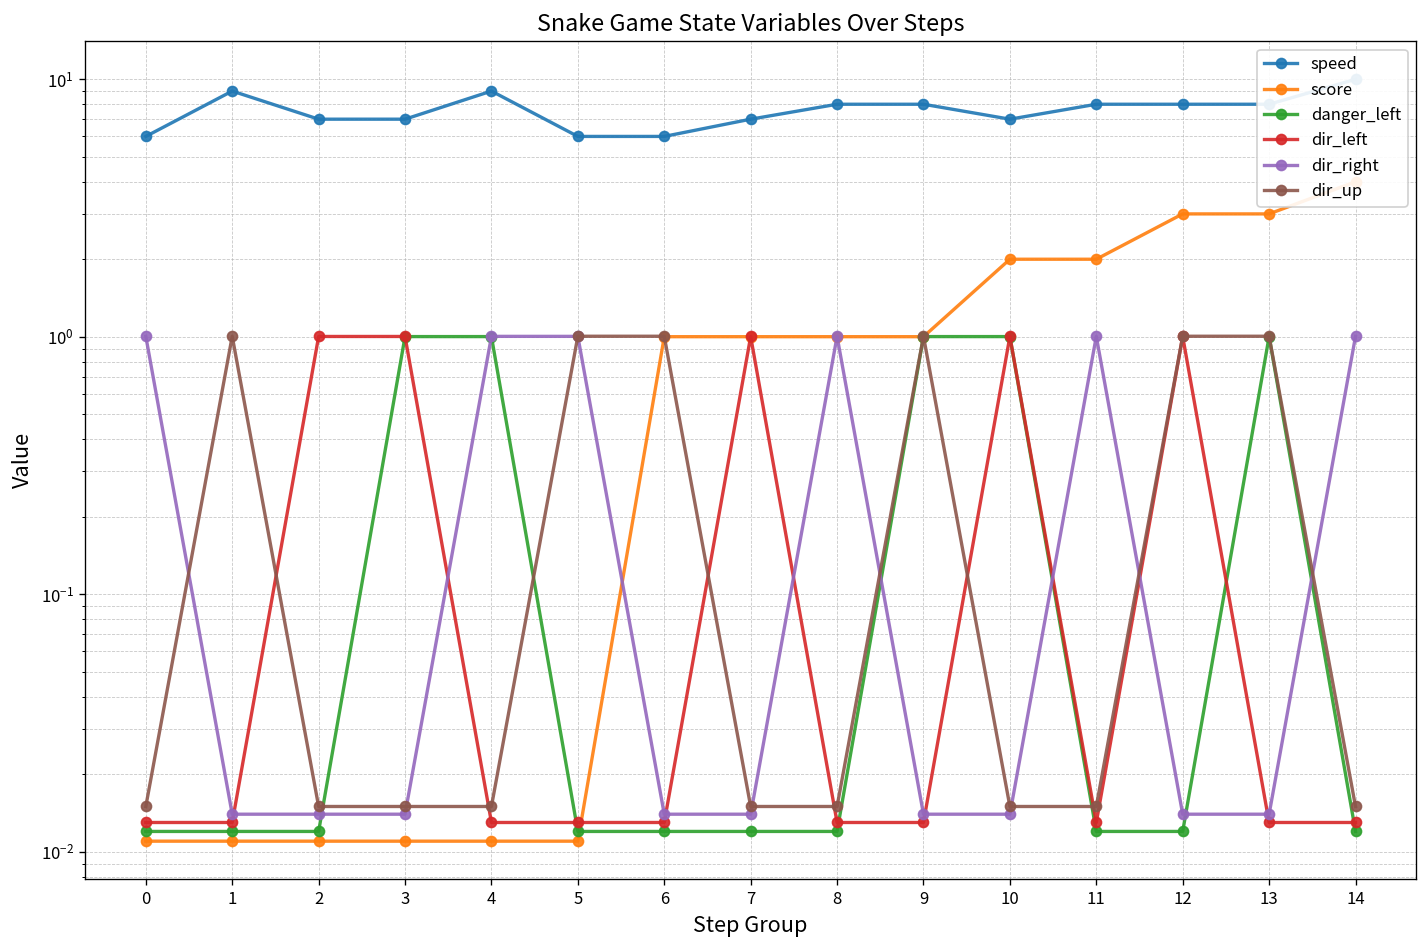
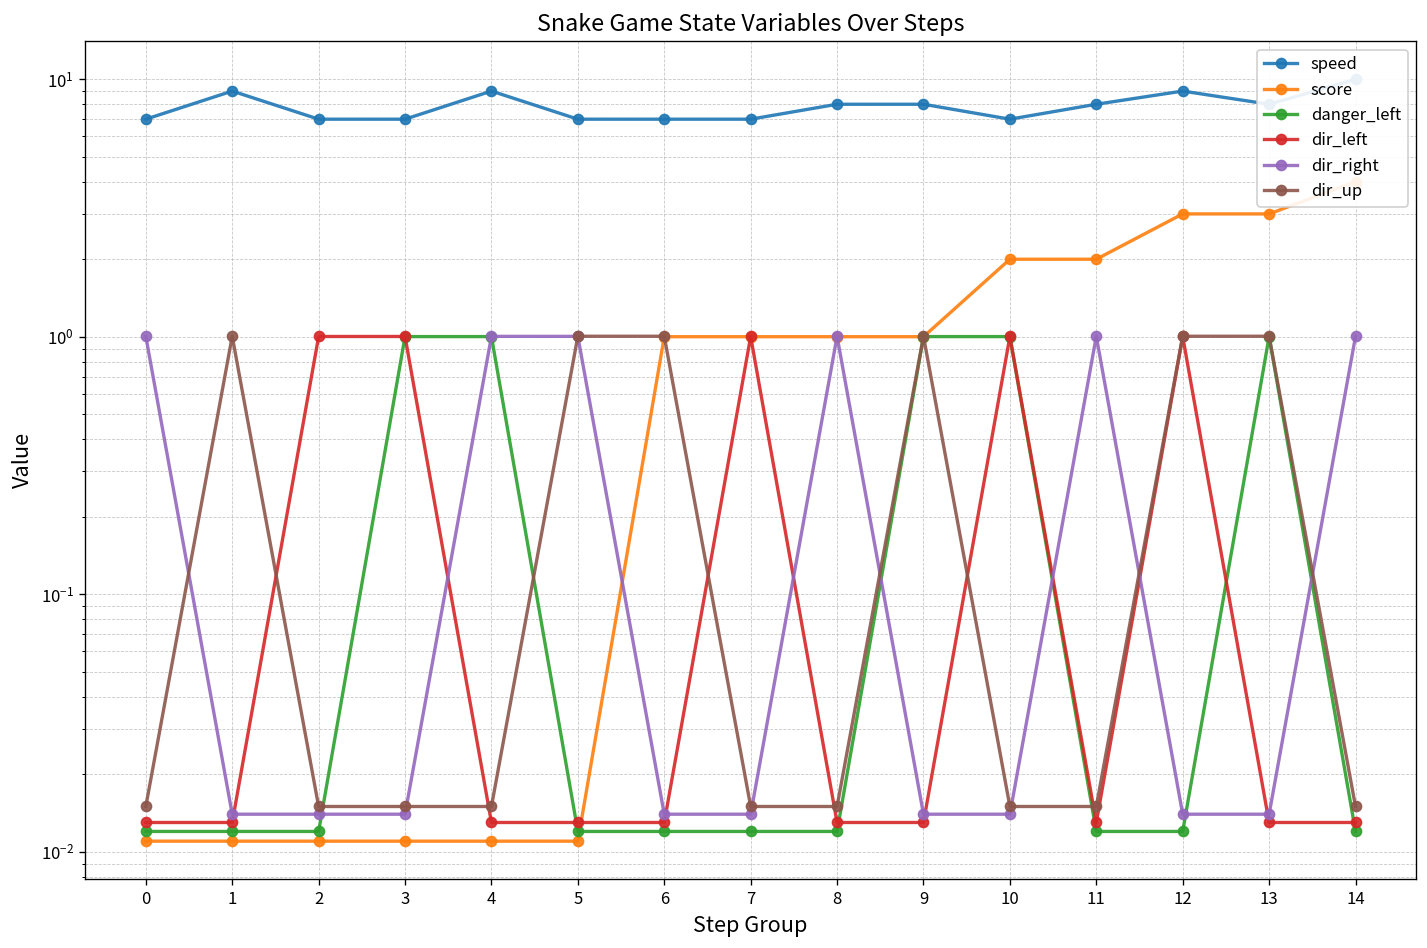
speed, 0: 6 -> 7
speed, 5: 6 -> 7
speed, 6: 6 -> 7
speed, 12: 8 -> 9
